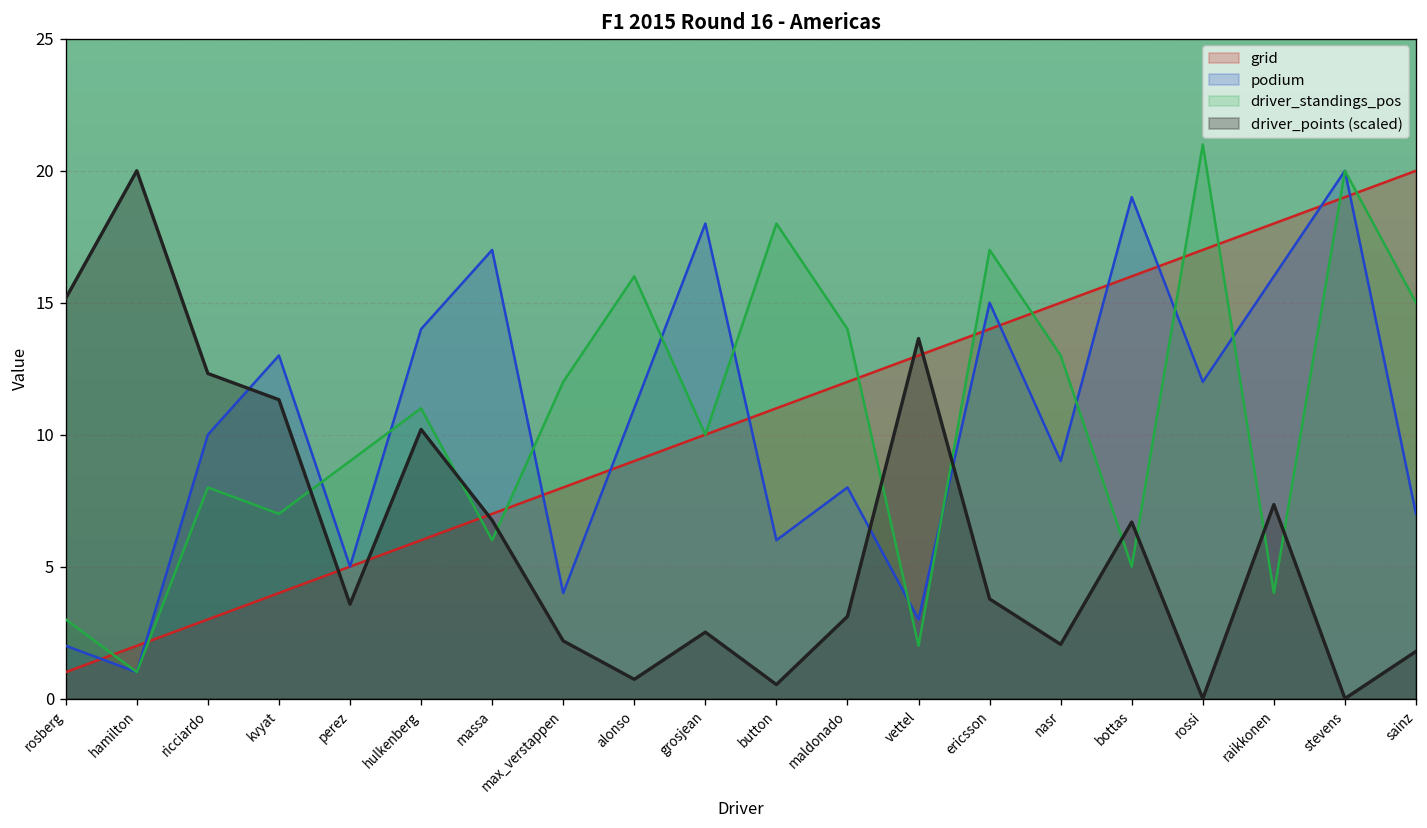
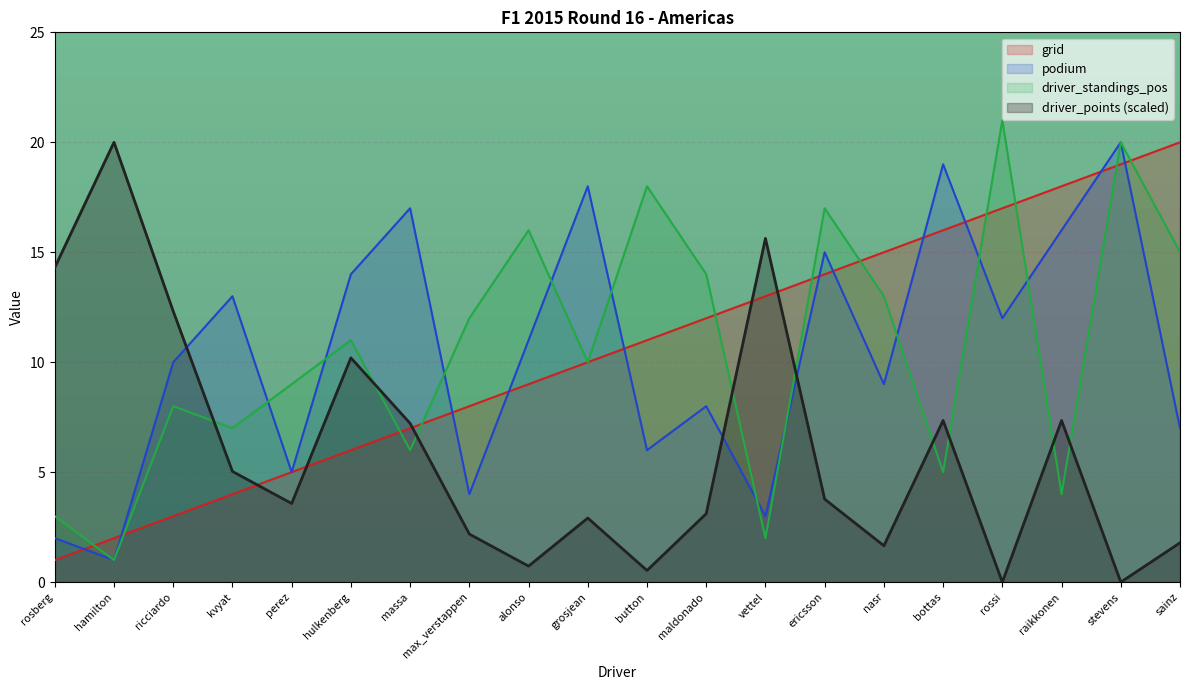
driver_points (scaled), rosberg: 15.2 -> 14.3
driver_points (scaled), kvyat: 11.3 -> 5.0
driver_points (scaled), massa: 6.8 -> 7.2
driver_points (scaled), grosjean: 2.5 -> 2.9
driver_points (scaled), vettel: 13.6 -> 15.6
driver_points (scaled), nasr: 2.1 -> 1.7
driver_points (scaled), bottas: 6.7 -> 7.4
